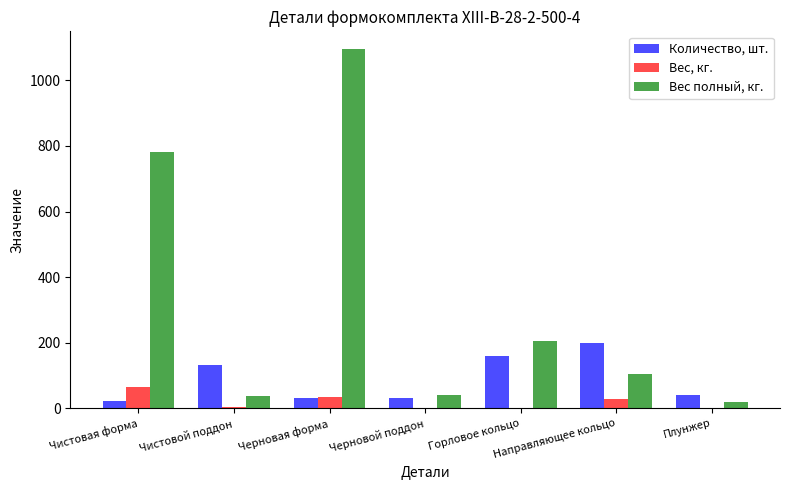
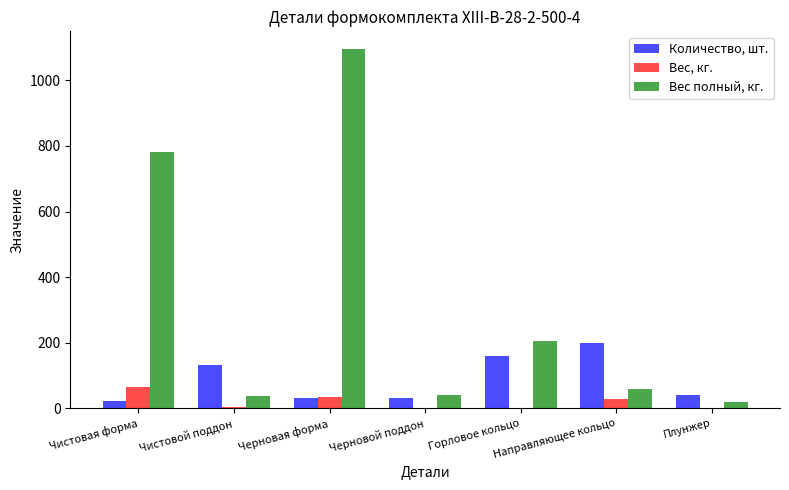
Вес полный, кг., Направляющее кольцо: 100 -> 60
